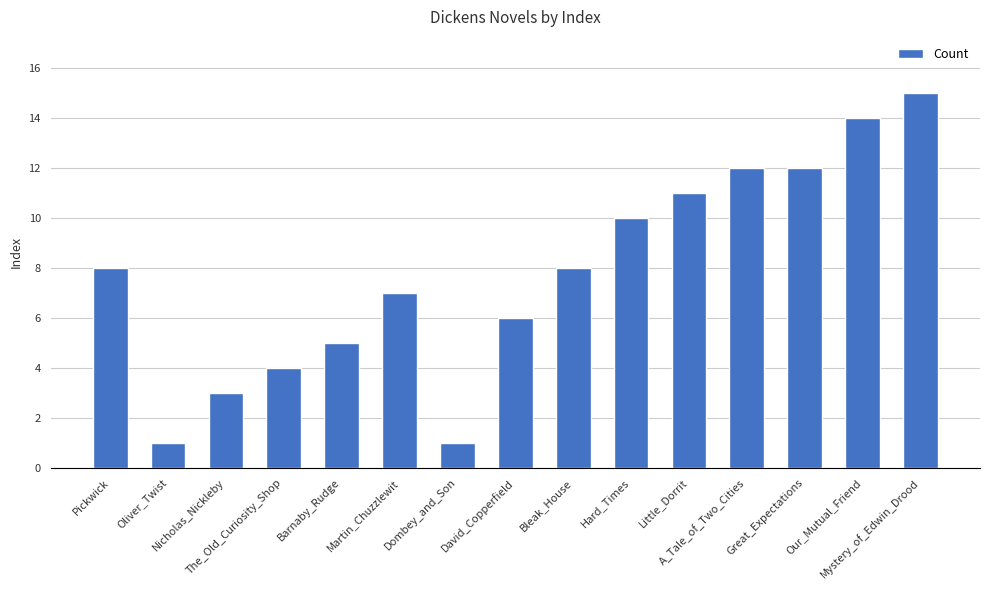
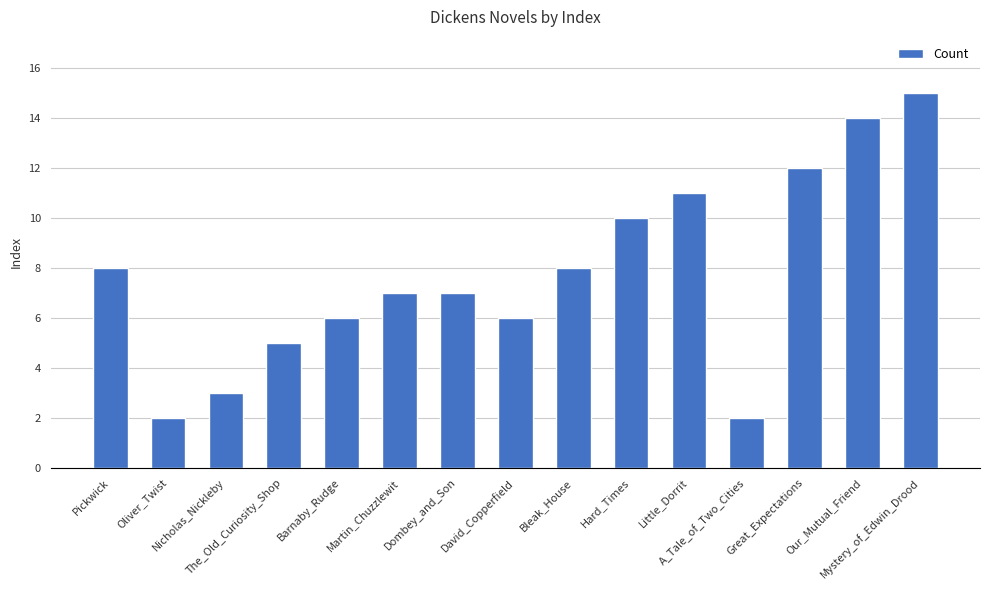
Oliver_Twist: 1 -> 2
The_Old_Curiosity_Shop: 4 -> 5
Barnaby_Rudge: 5 -> 6
Dombey_and_Son: 1 -> 7
A_Tale_of_Two_Cities: 12 -> 2
